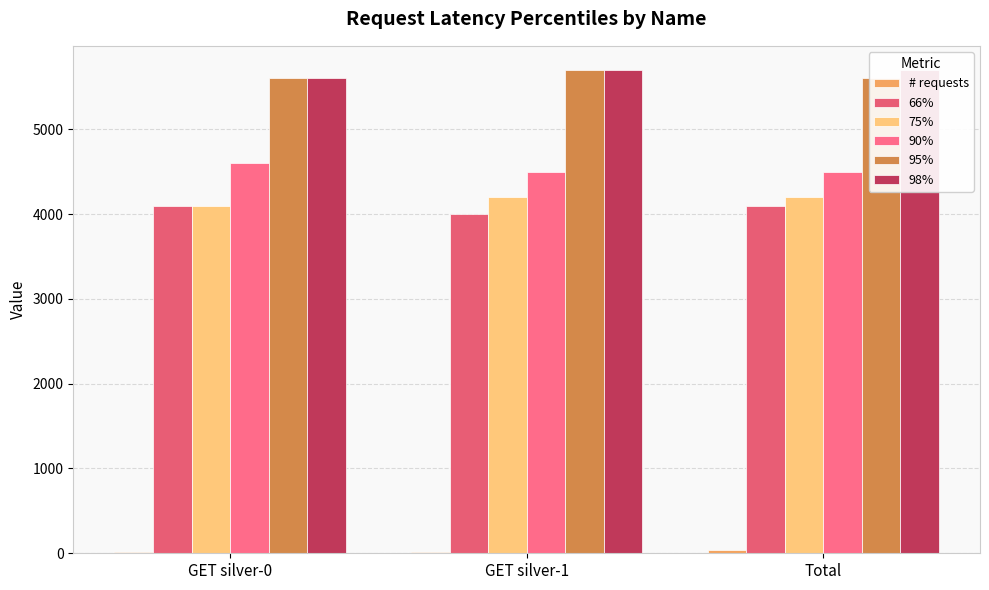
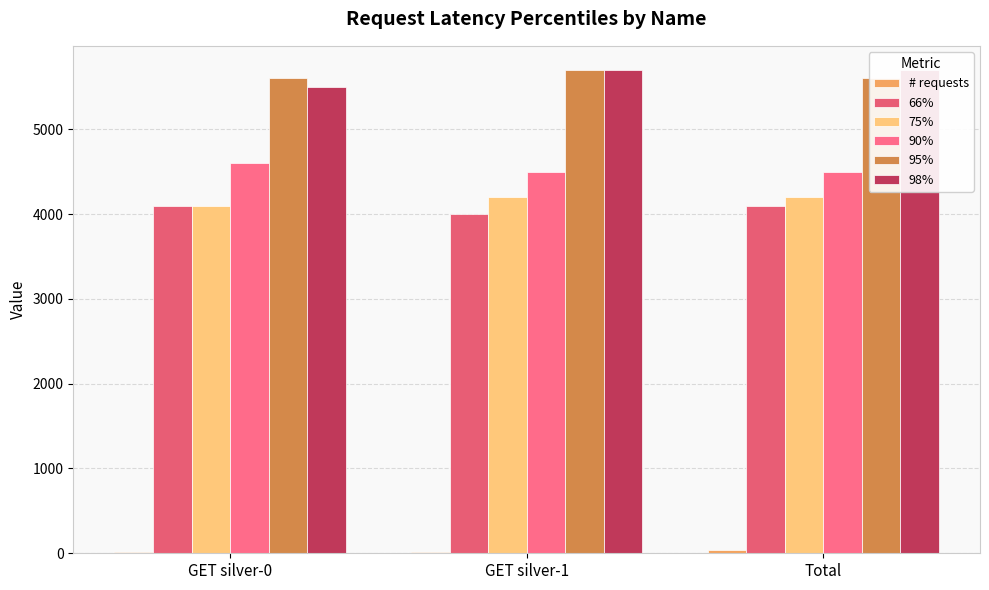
98%, GET silver-0: 5600 -> 5500
